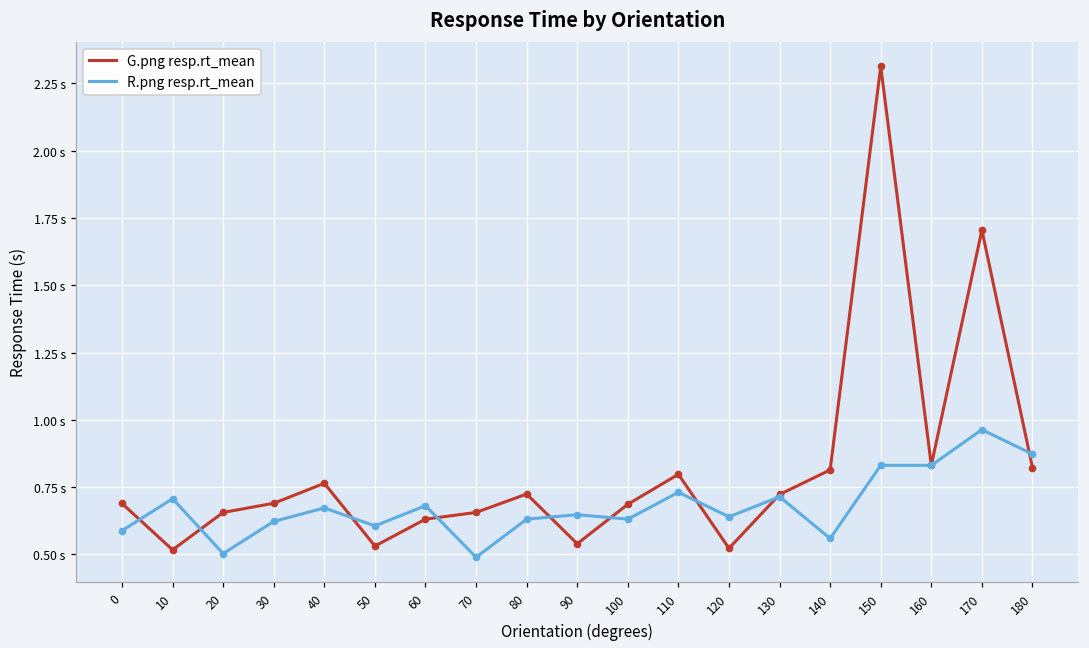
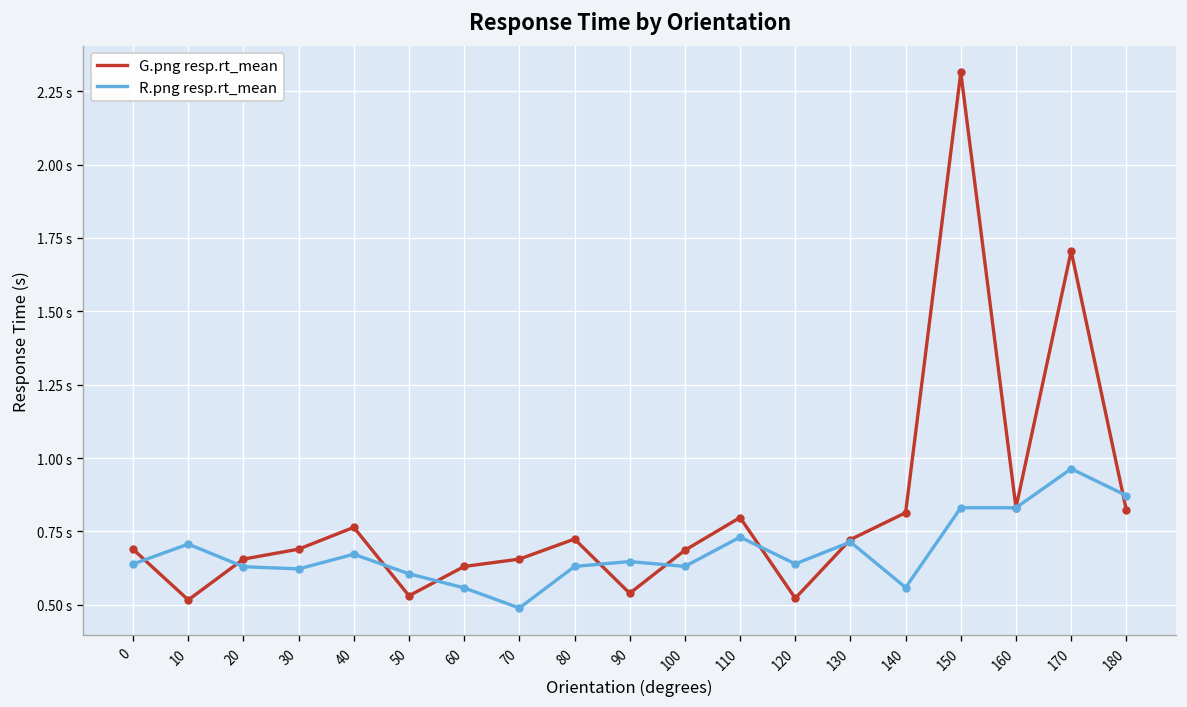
R.png resp.rt_mean, 0: 0.59 s -> 0.64 s
R.png resp.rt_mean, 20: 0.50 s -> 0.63 s
R.png resp.rt_mean, 60: 0.68 s -> 0.56 s
